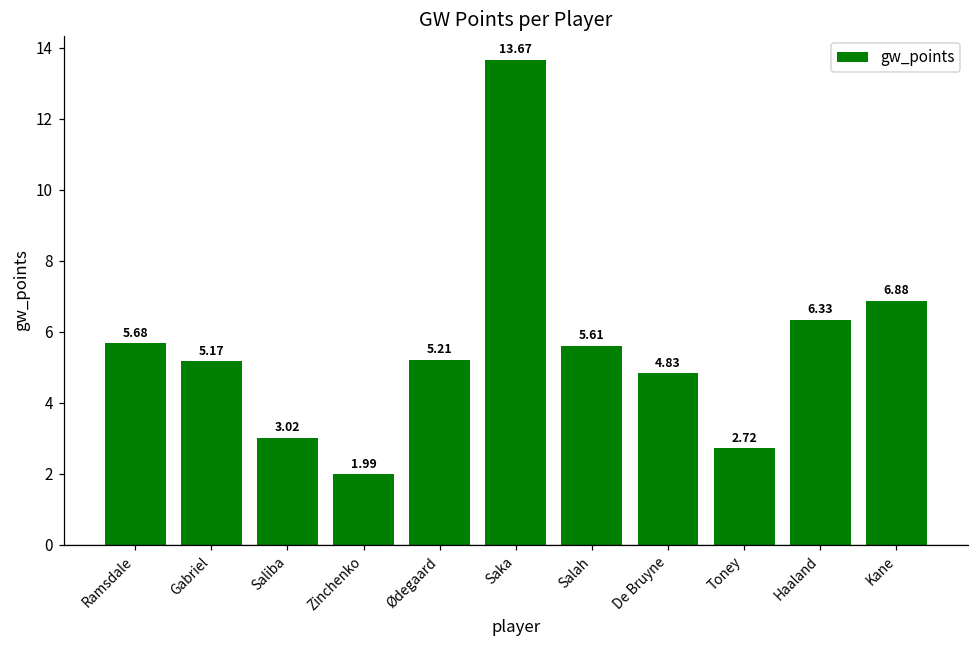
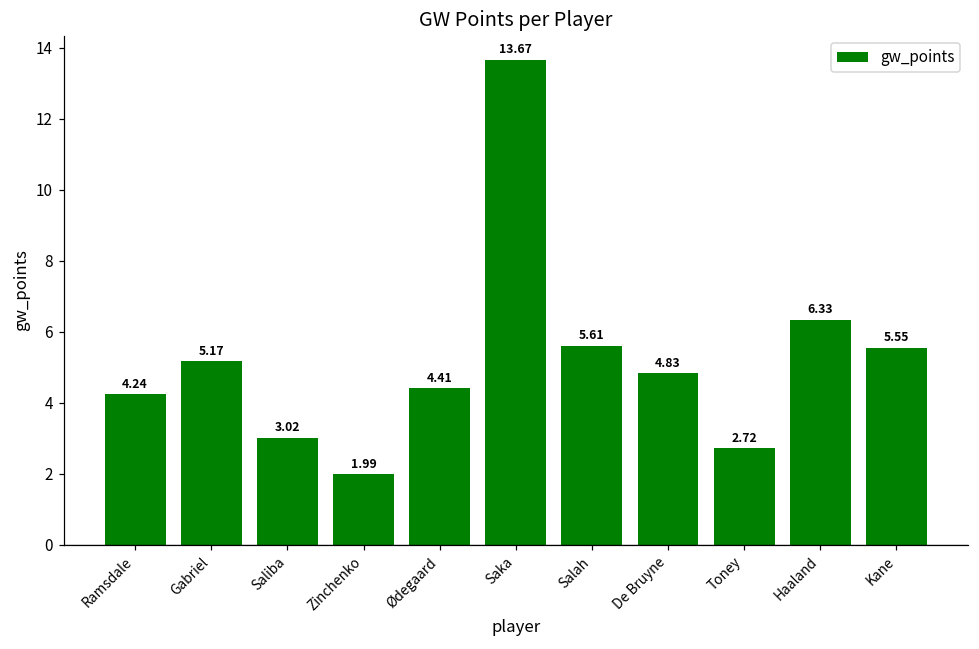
Ramsdale: 5.68 -> 4.24
Ødegaard: 5.21 -> 4.41
Kane: 6.88 -> 5.55
